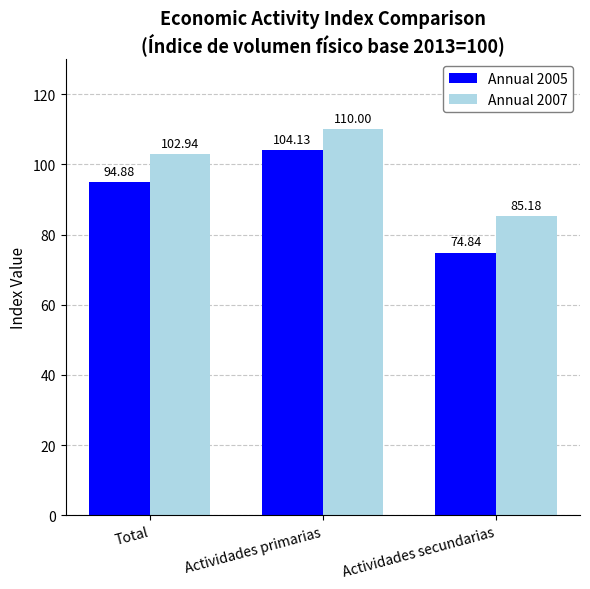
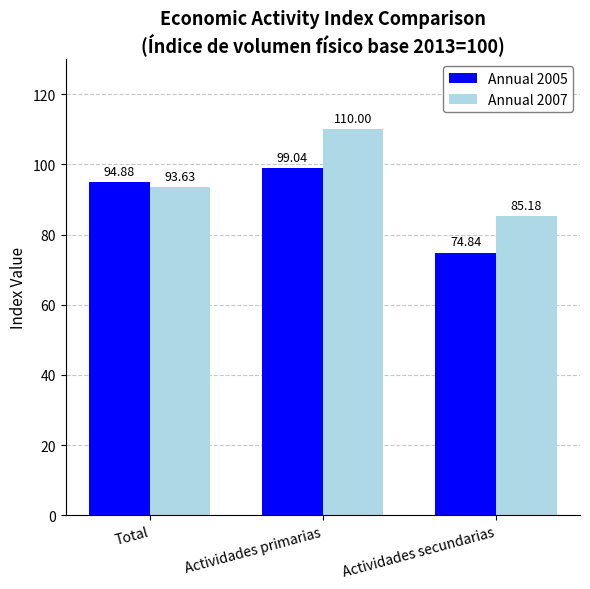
Annual 2007, Total: 102.94 -> 93.63
Annual 2005, Actividades primarias: 104.13 -> 99.04
